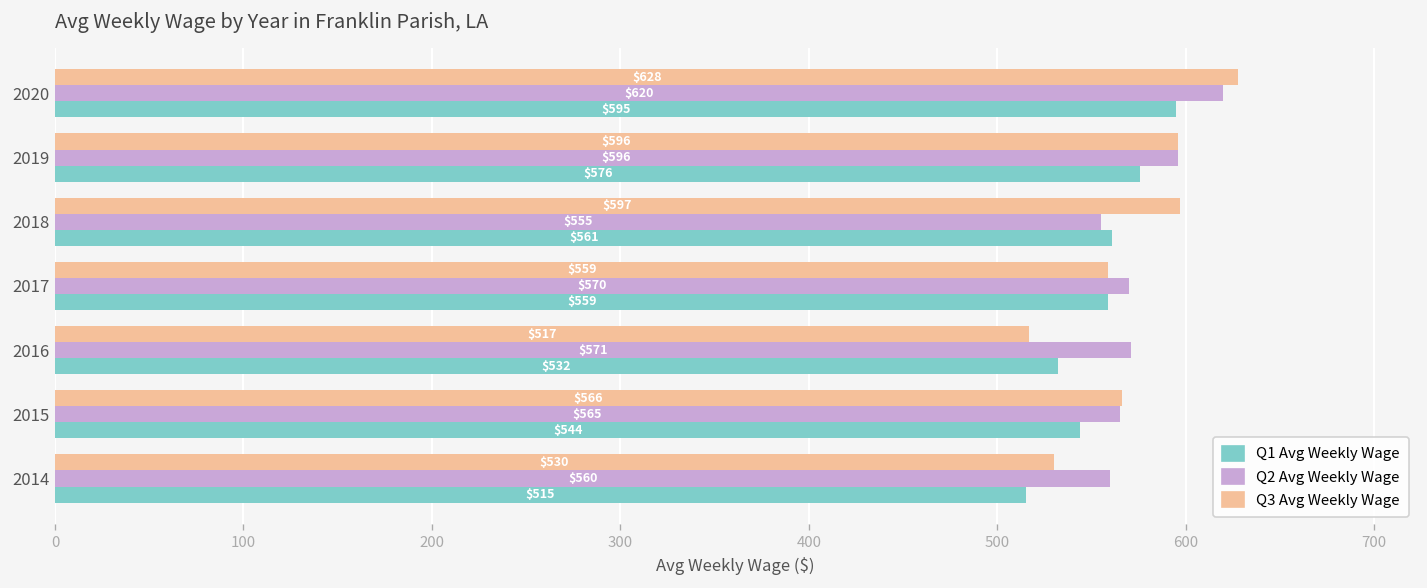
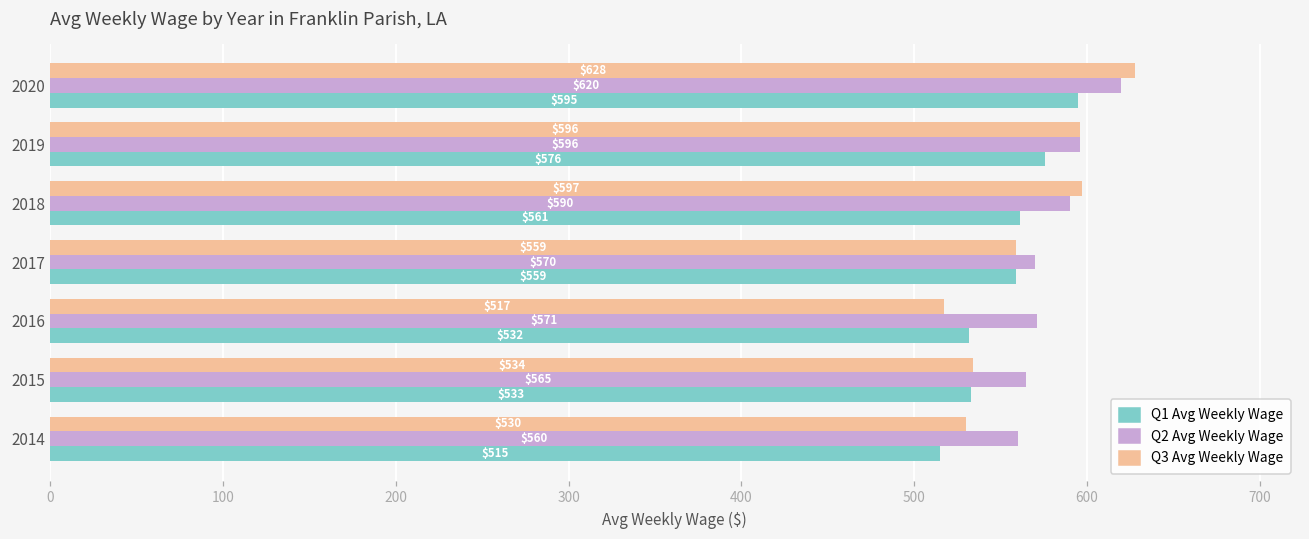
Q2 Avg Weekly Wage, 2018: $555 -> $590
Q3 Avg Weekly Wage, 2015: $566 -> $534
Q1 Avg Weekly Wage, 2015: $544 -> $533
